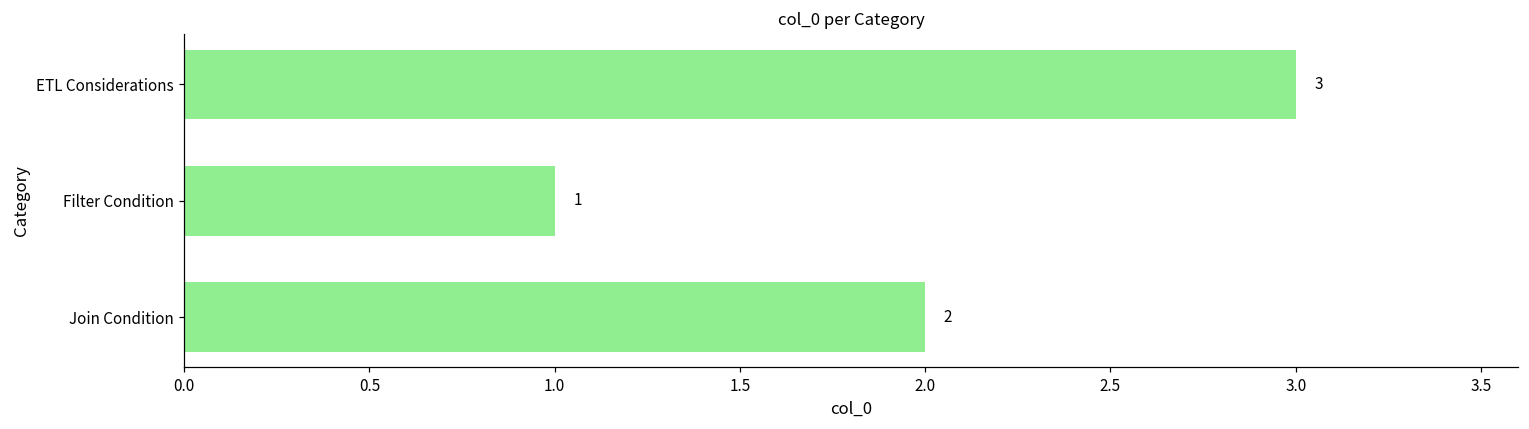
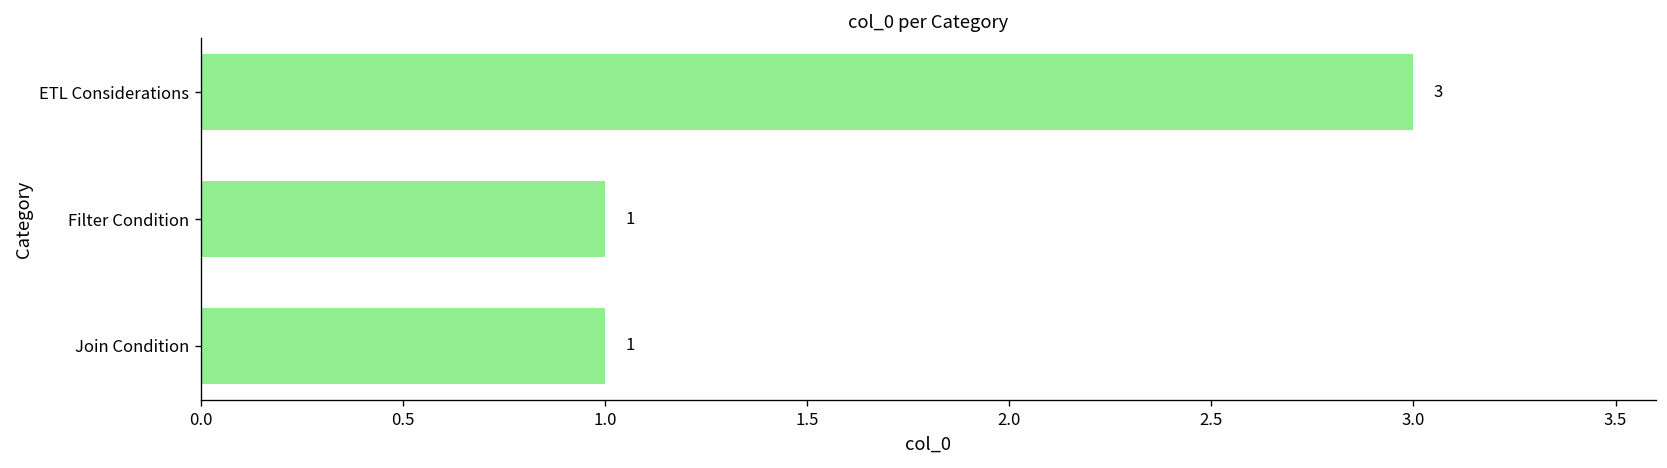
Join Condition: 2 -> 1
